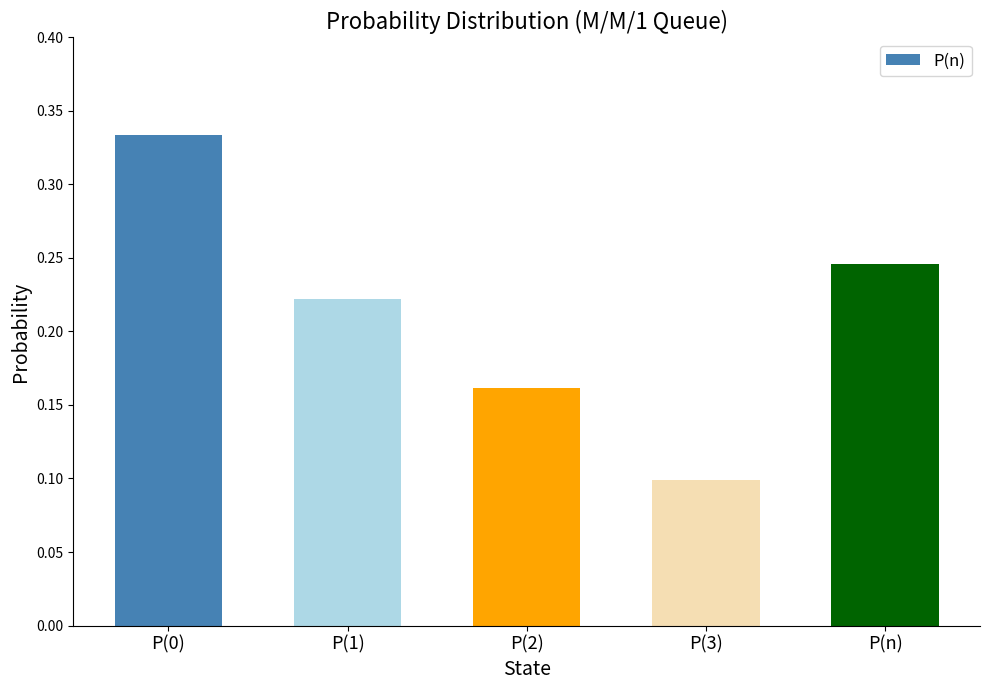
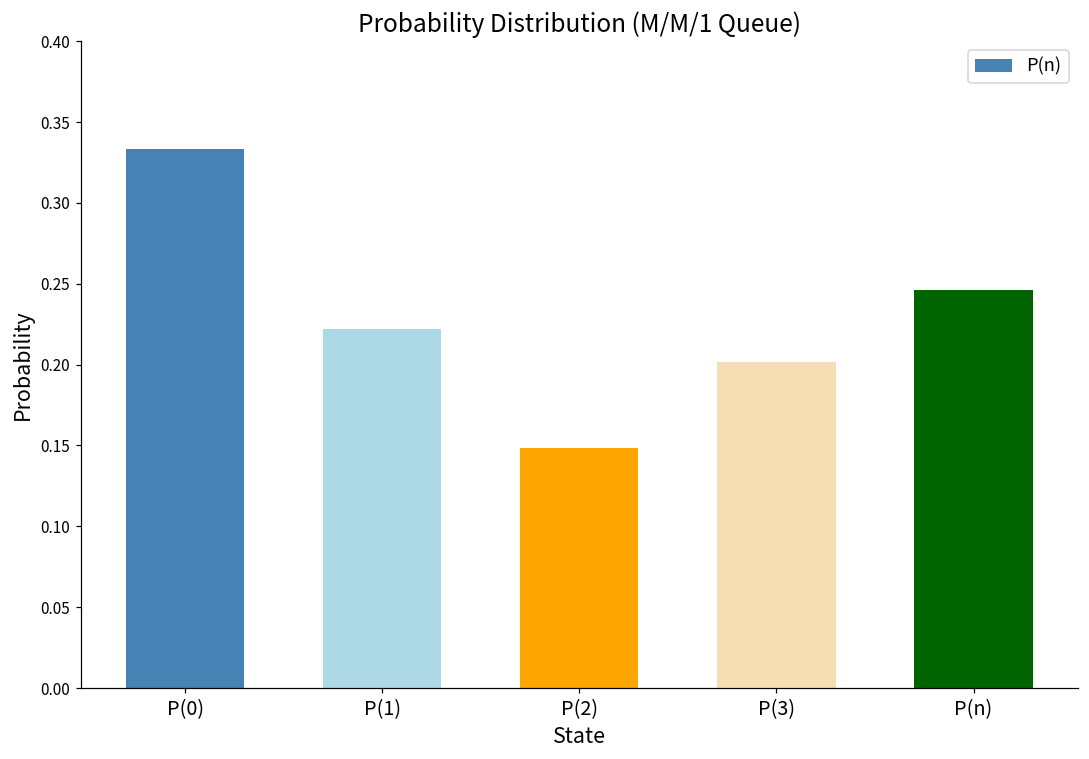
P(2): 0.162 -> 0.148
P(3): 0.099 -> 0.202
